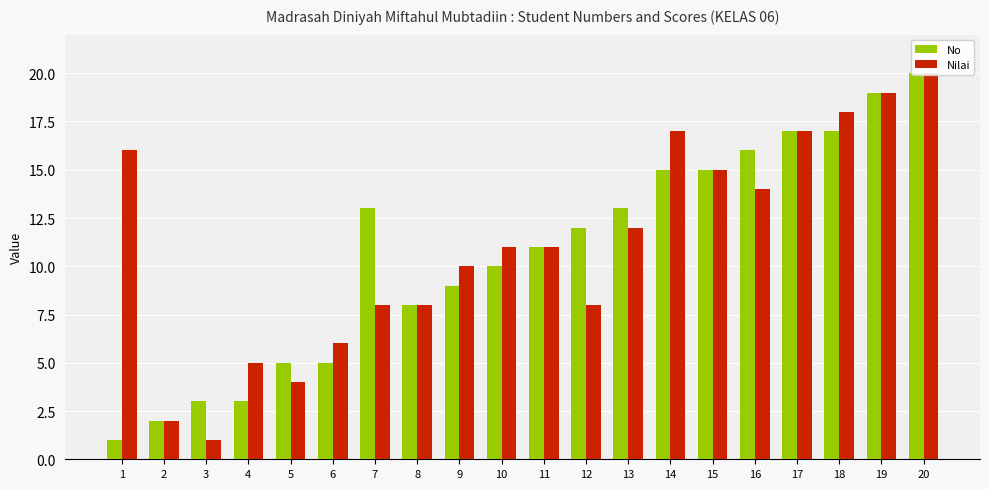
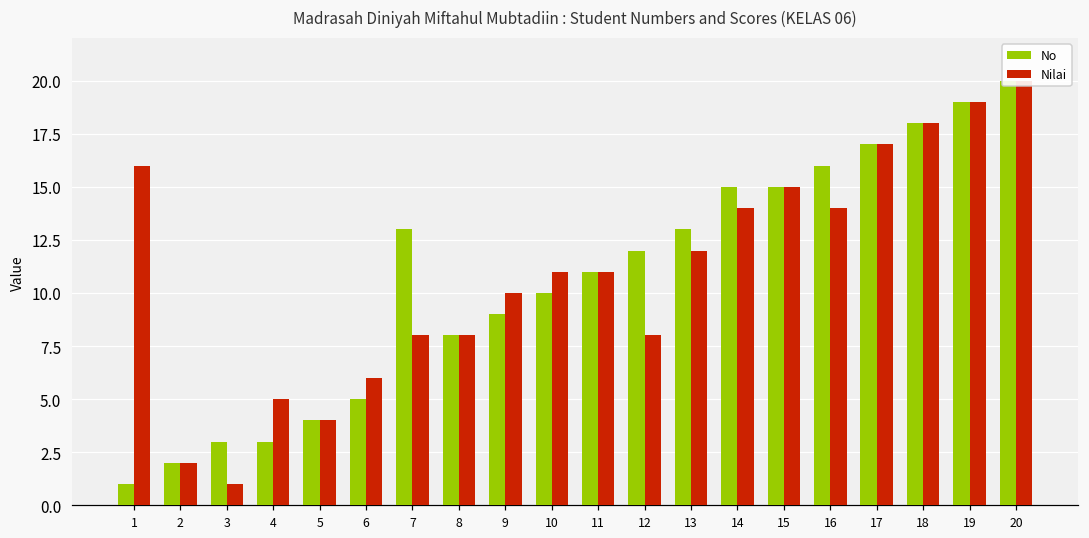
No, 5: 5 -> 4
Nilai, 14: 17 -> 14
No, 18: 17 -> 18
